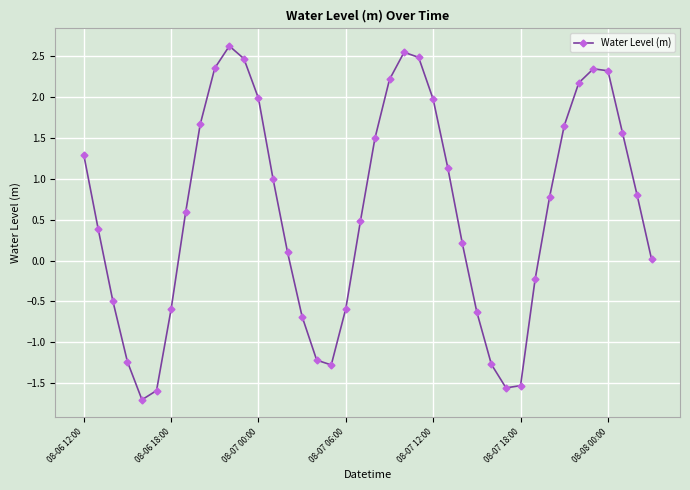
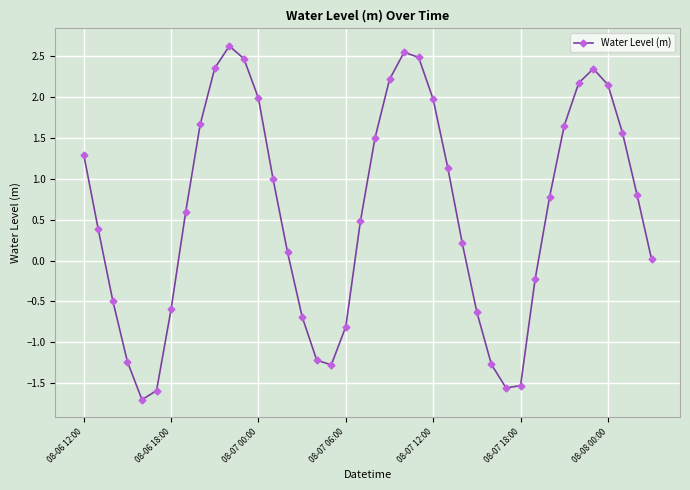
08-07 06:00: -0.6 -> -0.8
08-08 00:00: 2.3 -> 2.2
